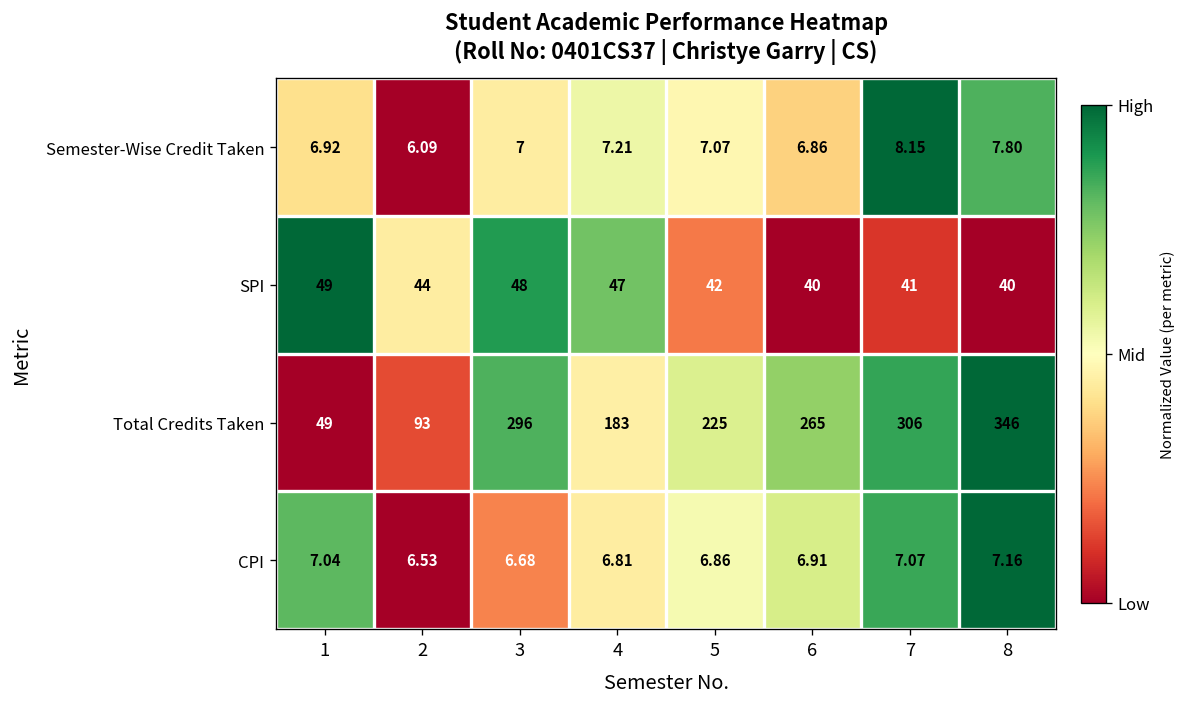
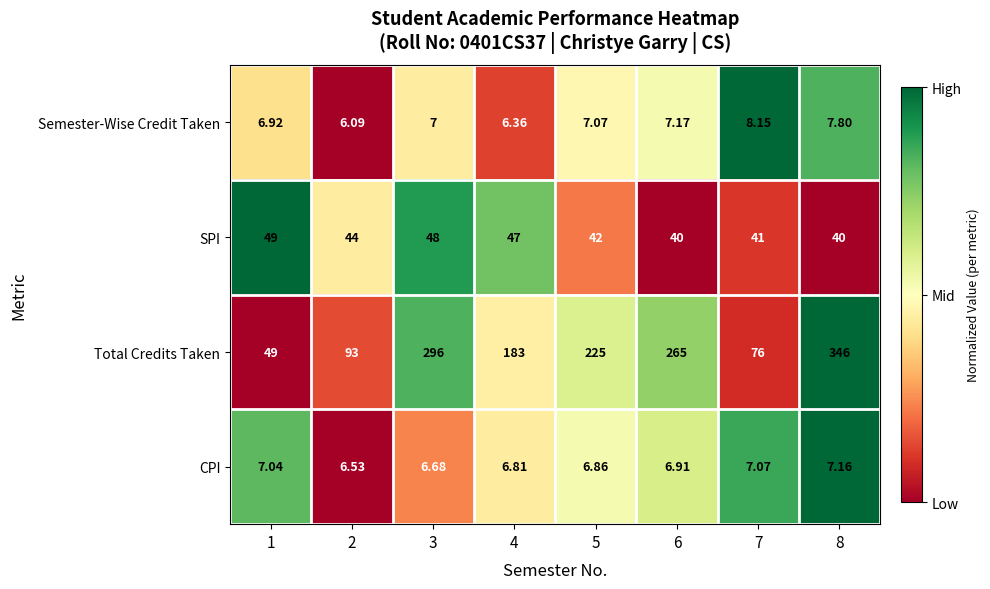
Semester-Wise Credit Taken, 4: 7.21 -> 6.36
Semester-Wise Credit Taken, 6: 6.86 -> 7.17
Total Credits Taken, 7: 306 -> 76
